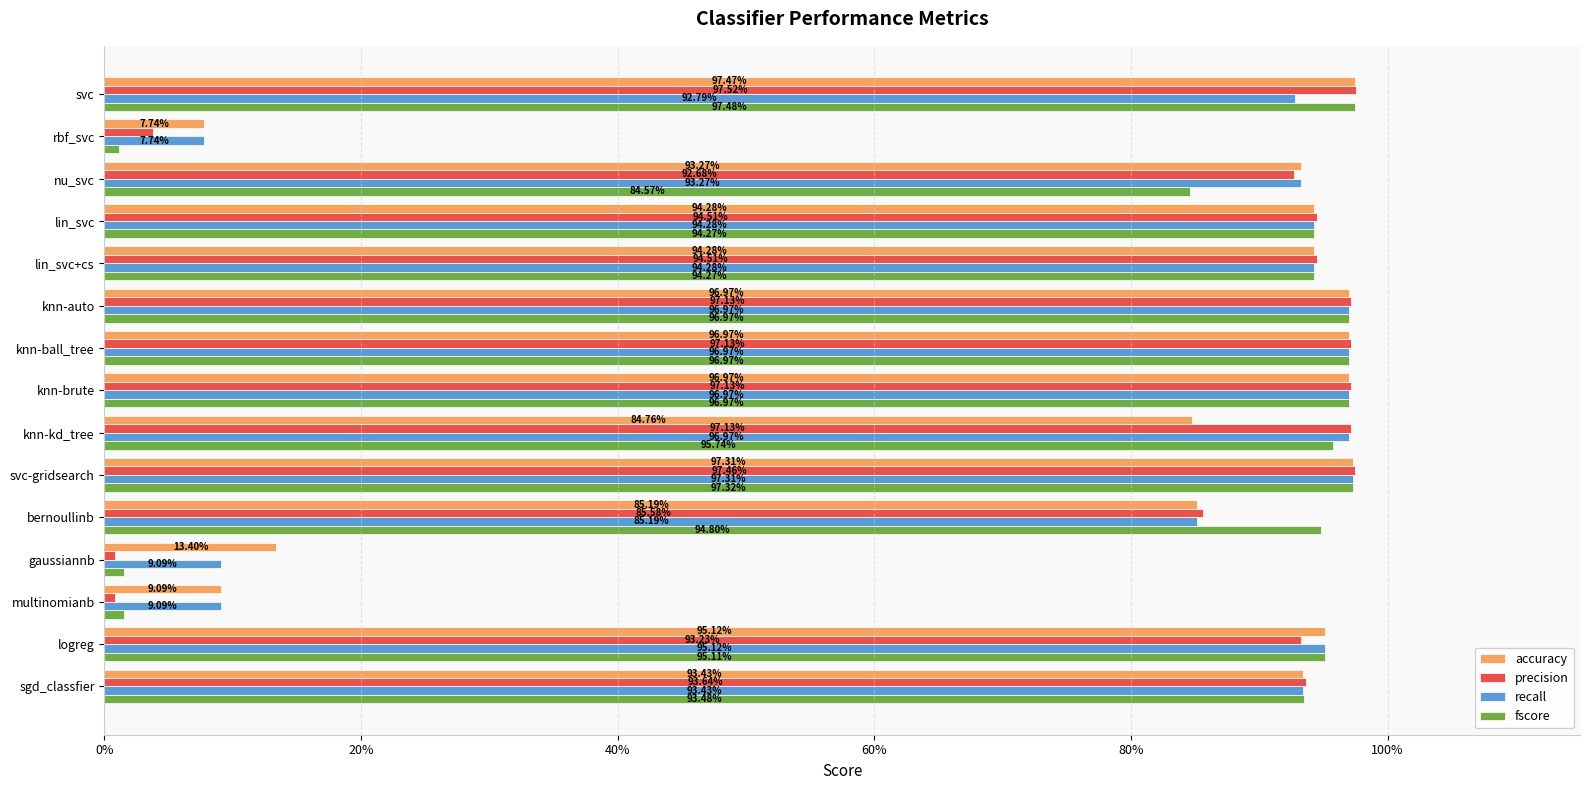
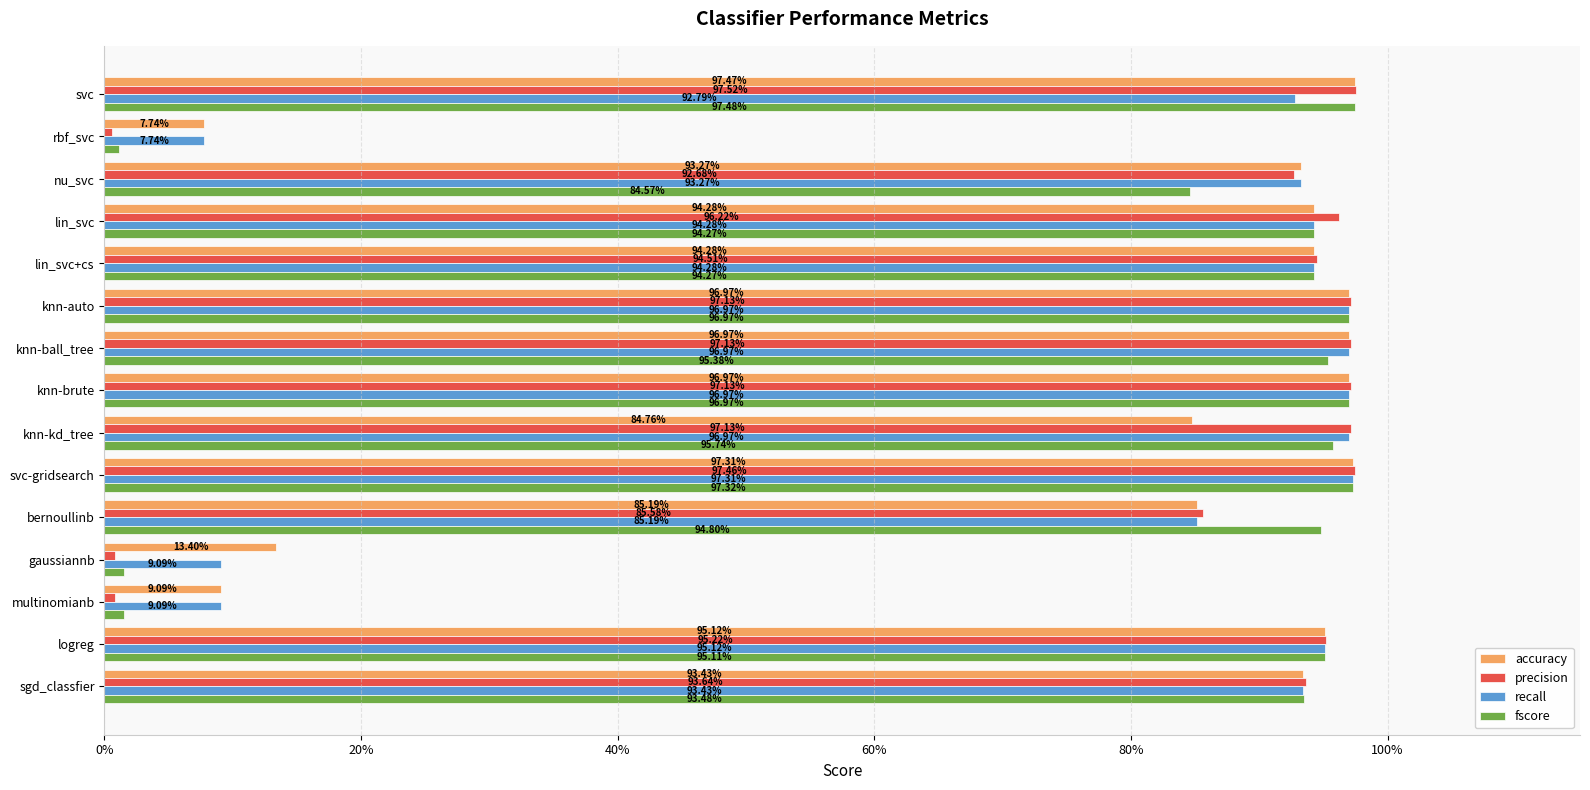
precision, rbf_svc: 3.8% -> 0.6%
precision, lin_svc: 94.51% -> 96.22%
fscore, knn-ball_tree: 96.97% -> 95.38%
precision, logreg: 93.23% -> 95.22%
